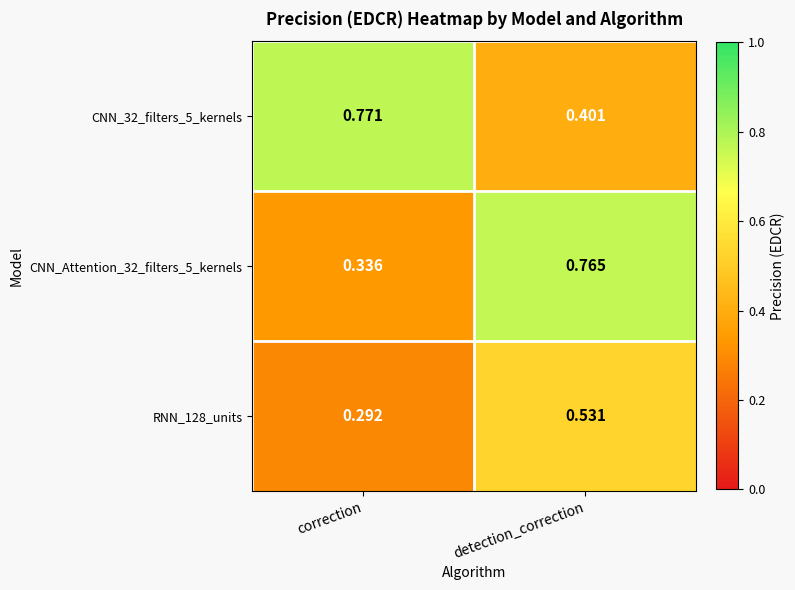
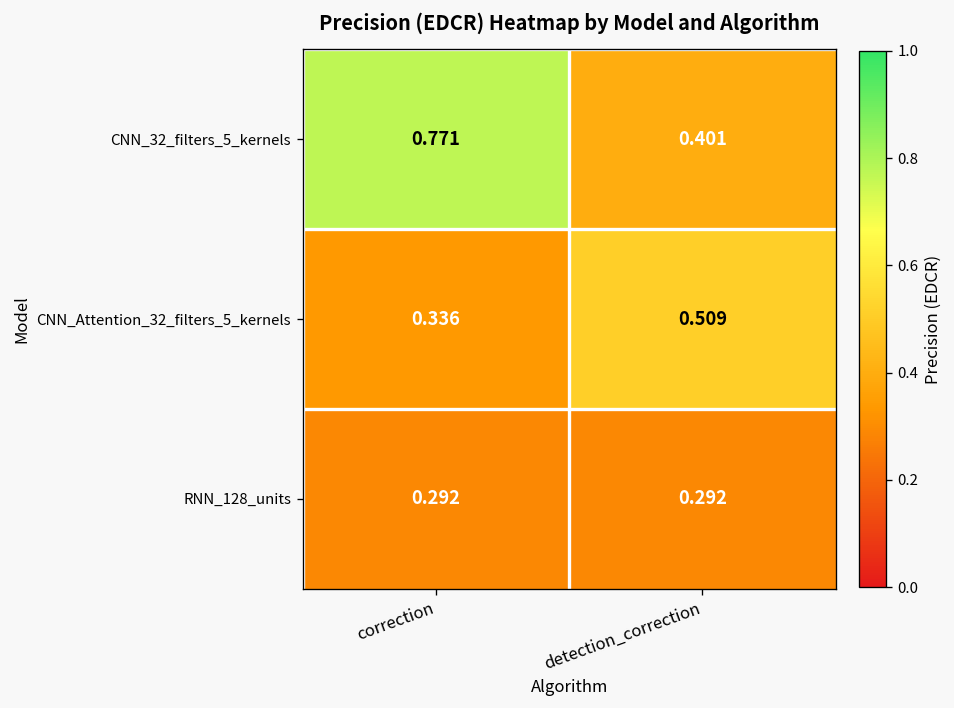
CNN_Attention_32_filters_5_kernels, detection_correction: 0.765 -> 0.509
RNN_128_units, detection_correction: 0.531 -> 0.292
